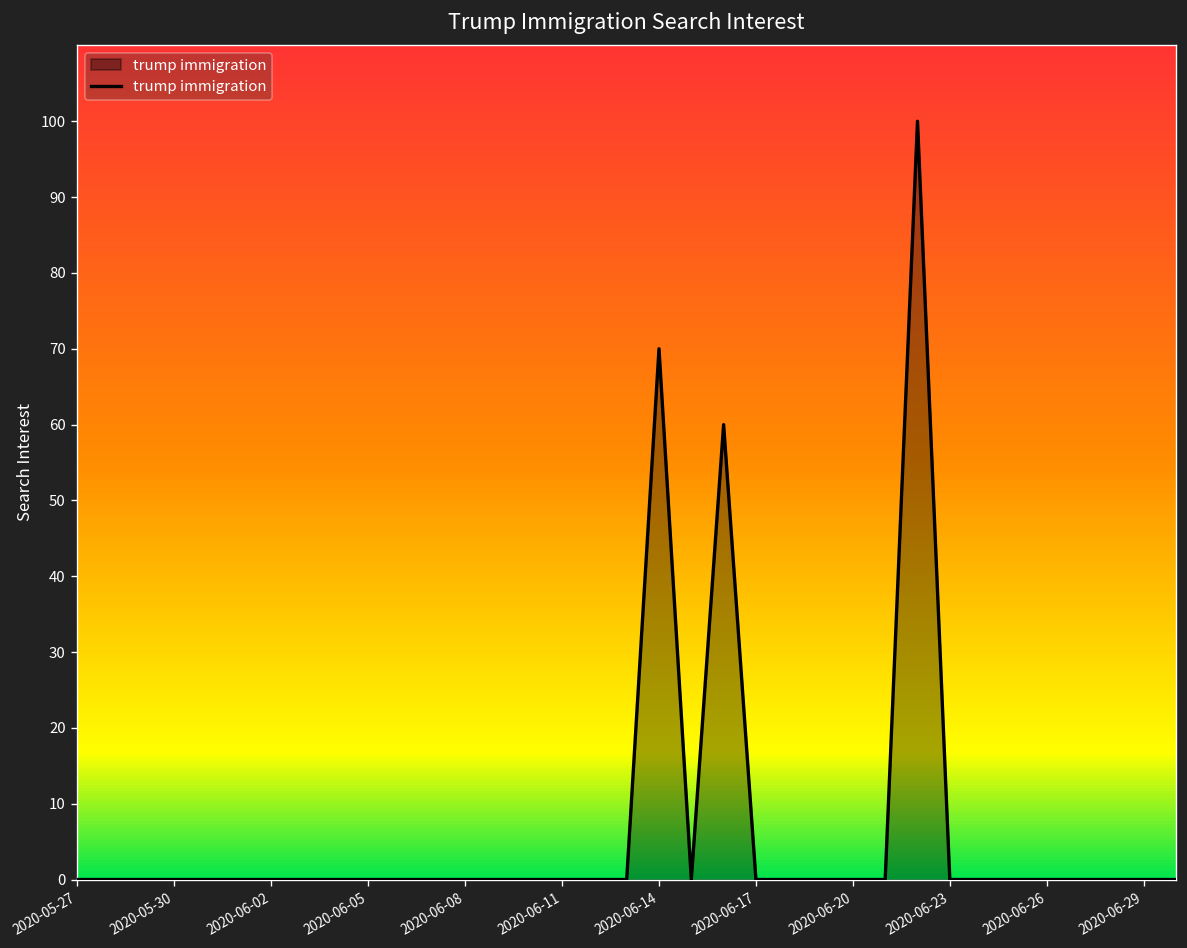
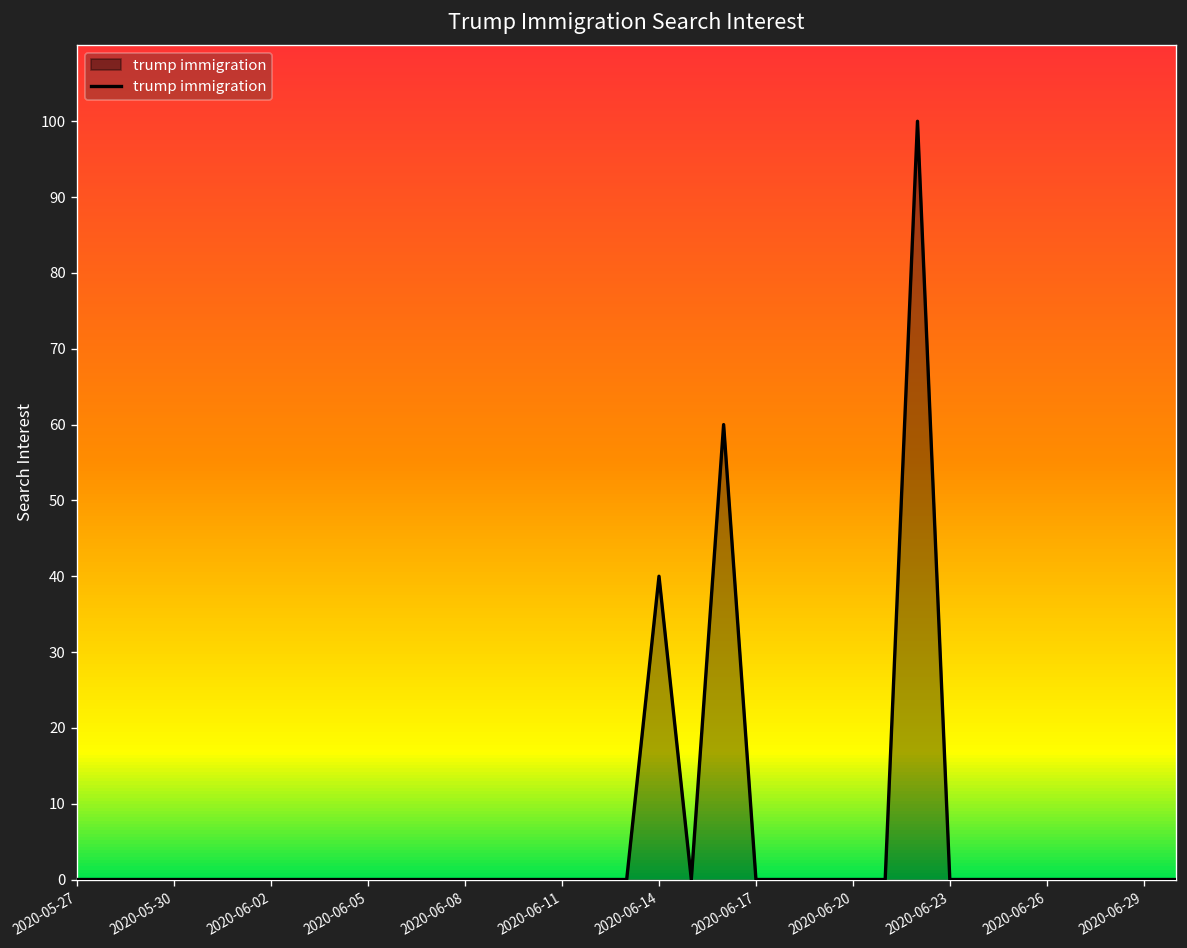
2020-06-14: 70 -> 40
